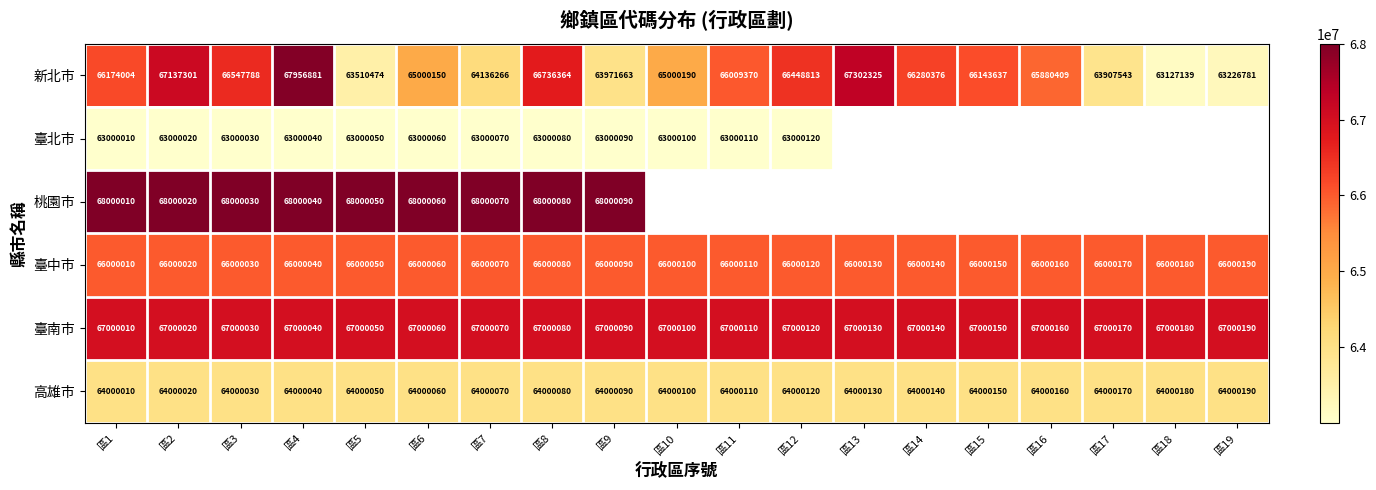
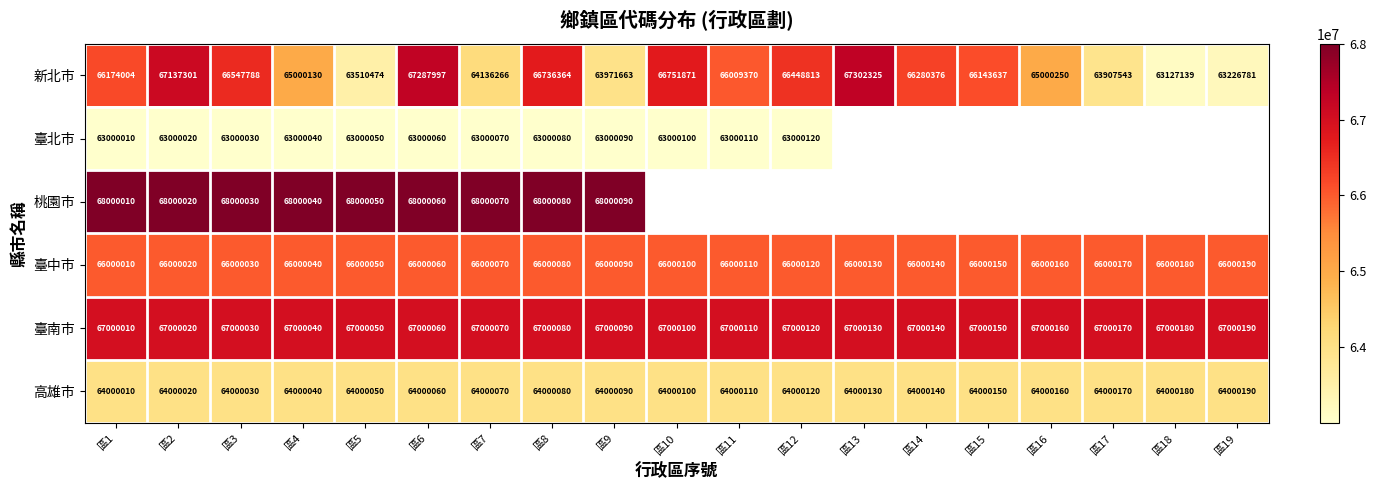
新北市, 區4: 67956881 -> 65000130
新北市, 區6: 65000150 -> 67287997
新北市, 區10: 65000190 -> 66751871
新北市, 區16: 65880409 -> 65000250
